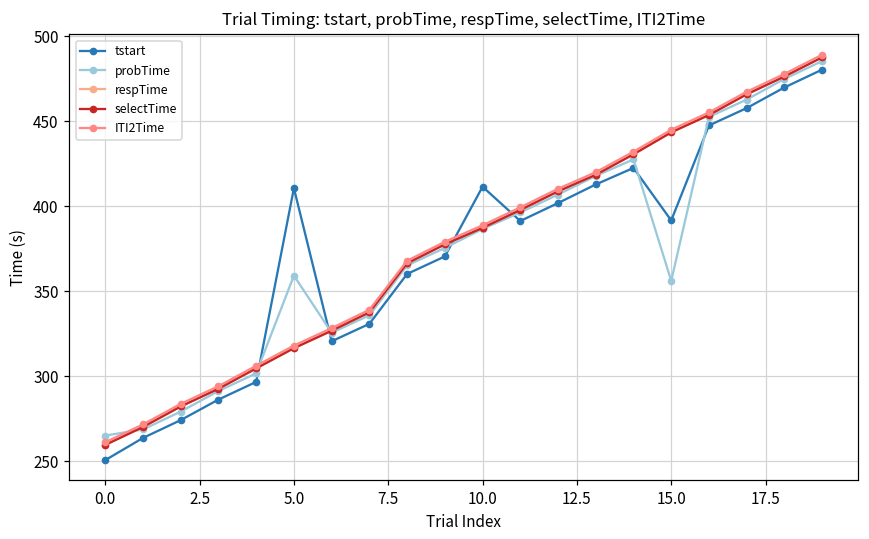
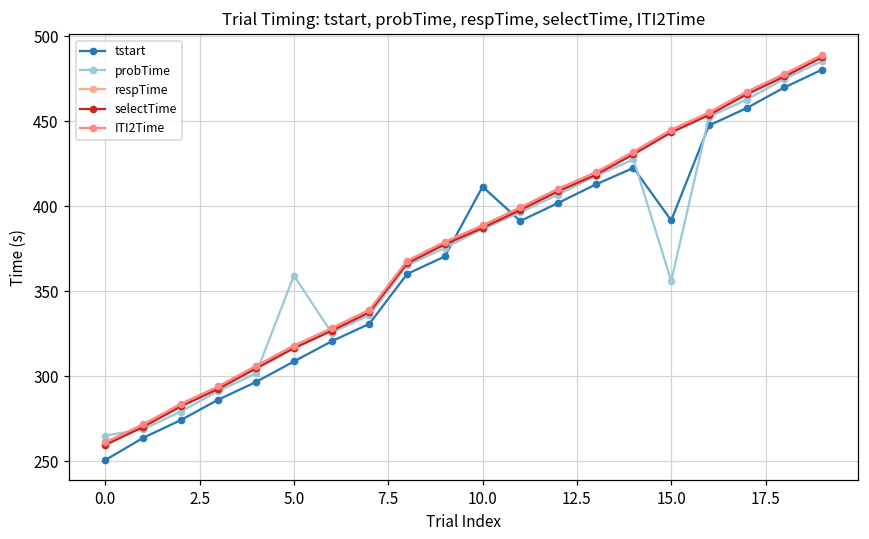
tstart, 5.0: 411 -> 309
